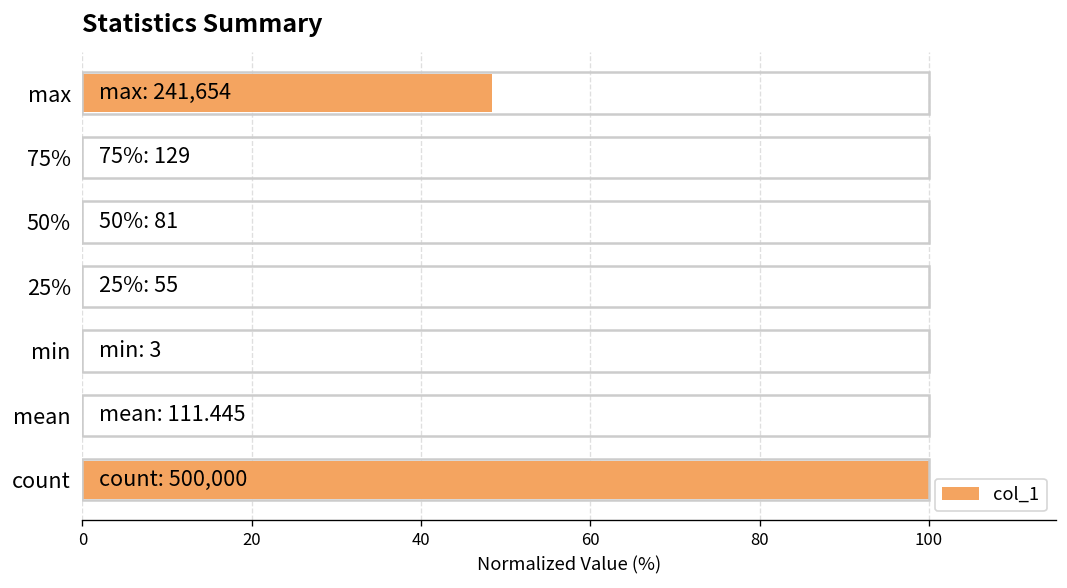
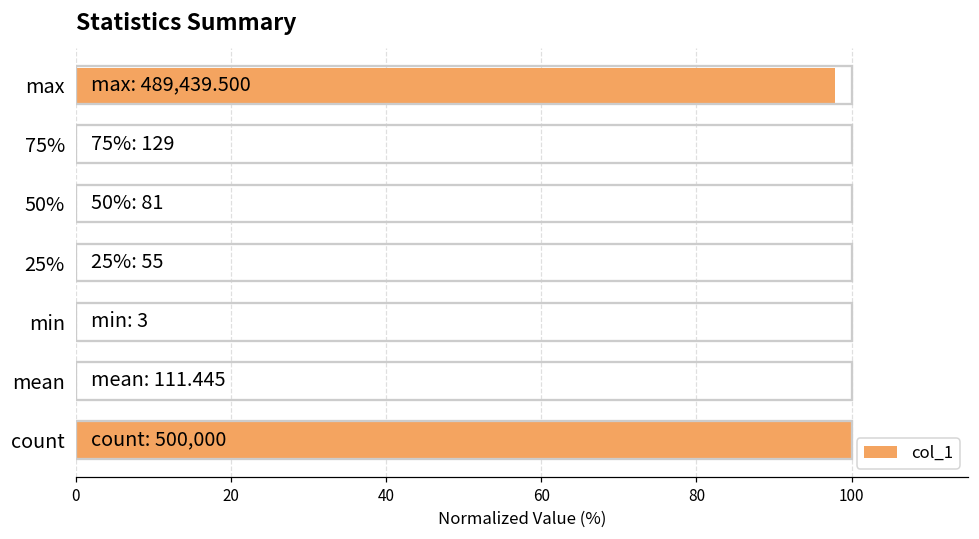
max: 241,654 -> 489,439.500
